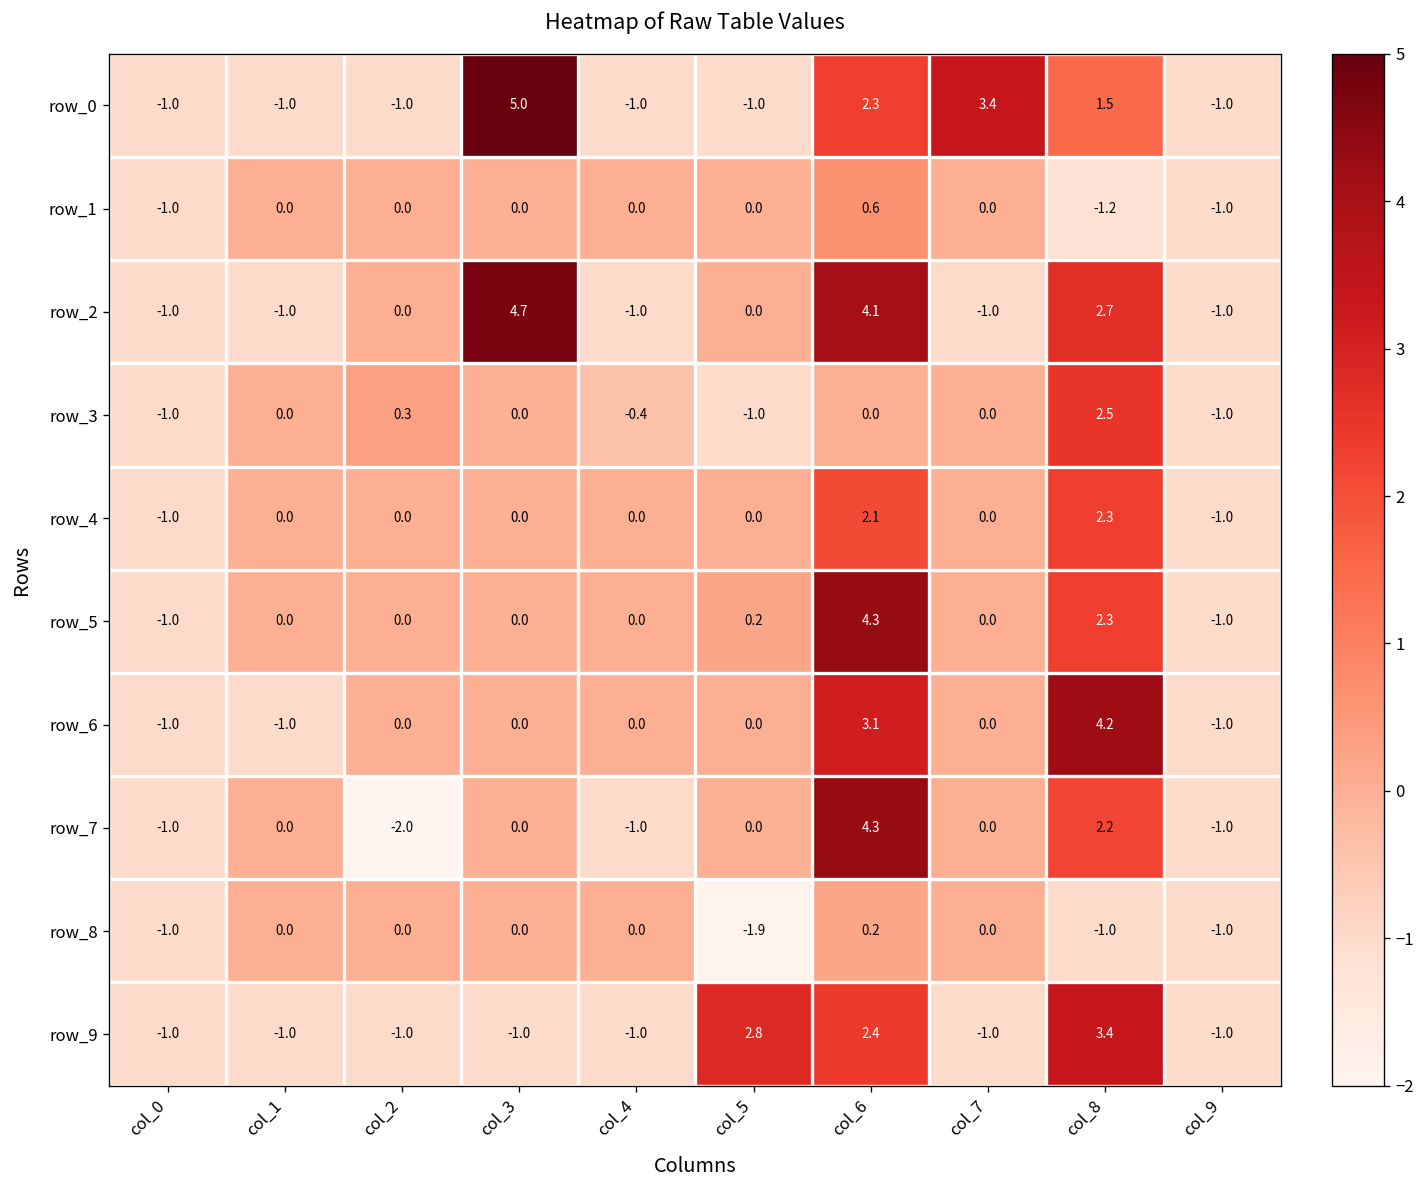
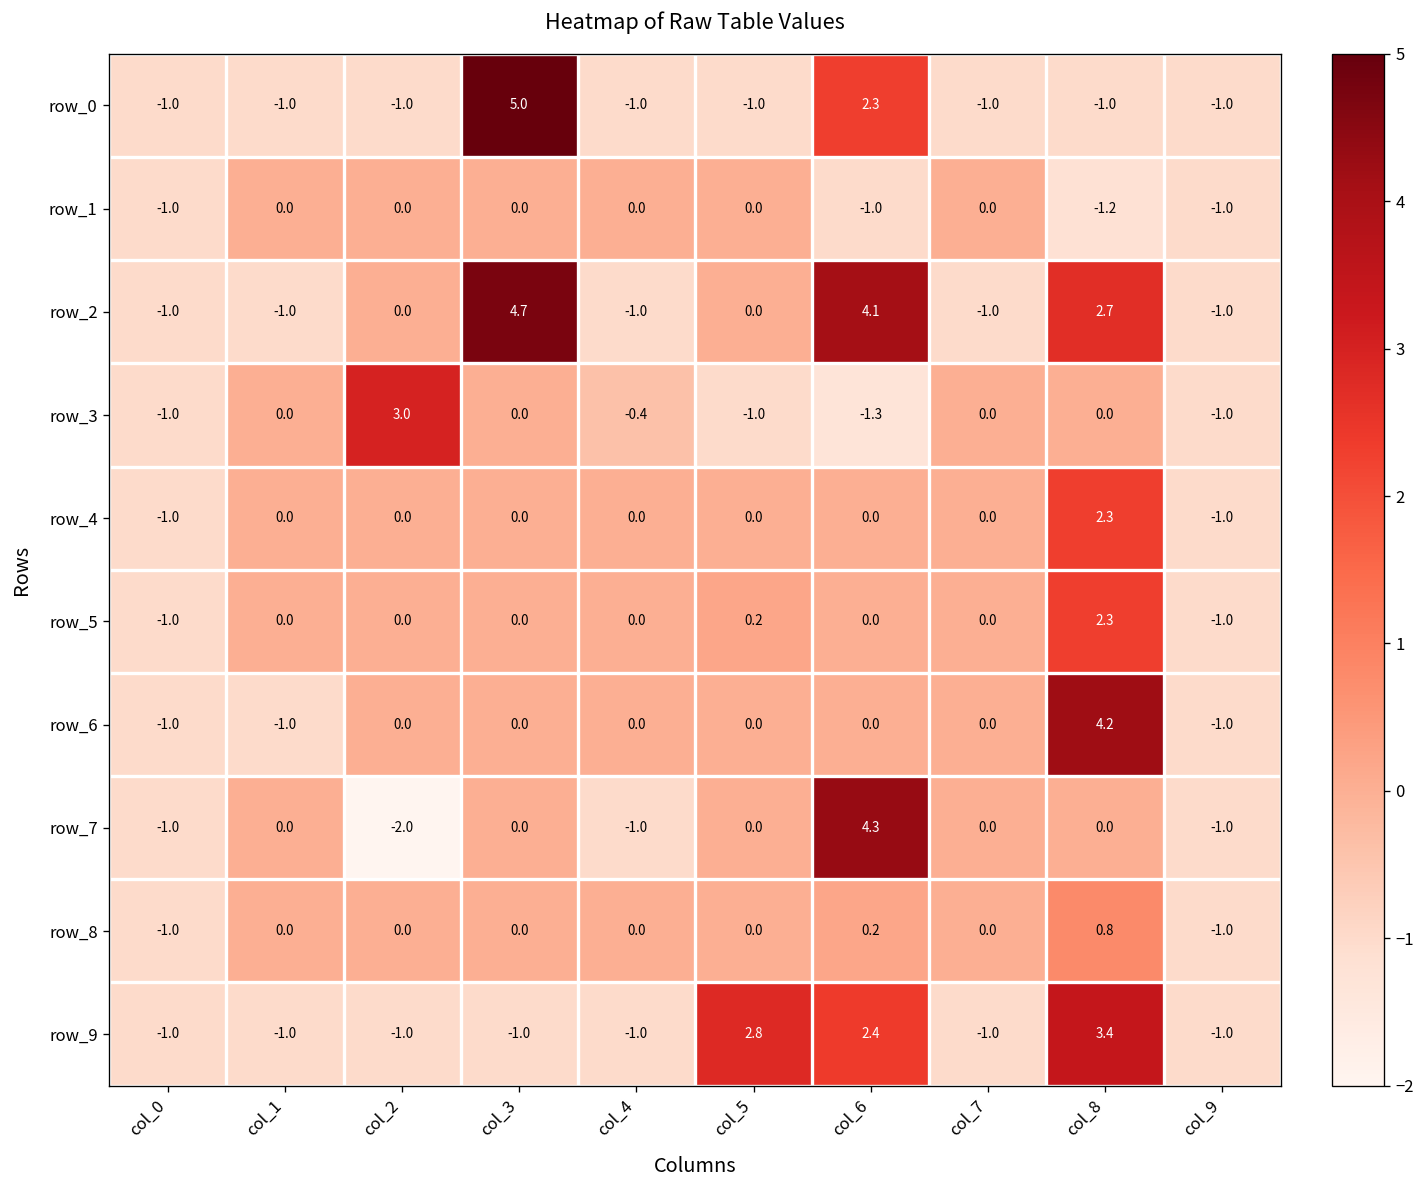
row_0, col_7: 3.4 -> -1.0
row_0, col_8: 1.5 -> -1.0
row_1, col_6: 0.6 -> -1.0
row_3, col_2: 0.3 -> 3.0
row_3, col_6: 0.0 -> -1.3
row_3, col_8: 2.5 -> 0.0
row_4, col_6: 2.1 -> 0.0
row_5, col_6: 4.3 -> 0.0
row_6, col_6: 3.1 -> 0.0
row_7, col_8: 2.2 -> 0.0
row_8, col_5: -1.9 -> 0.0
row_8, col_8: -1.0 -> 0.8
